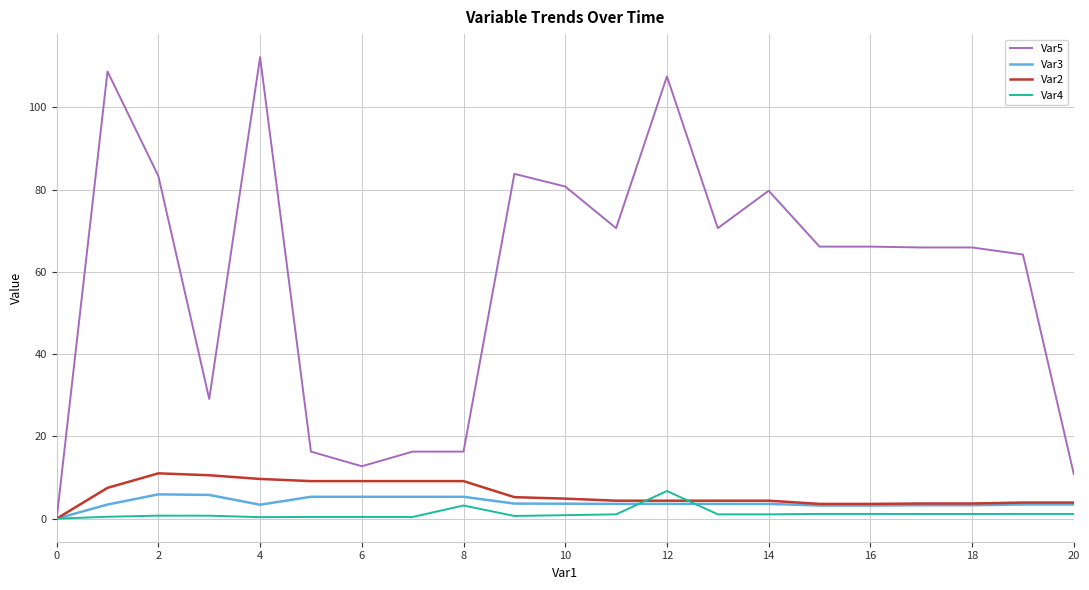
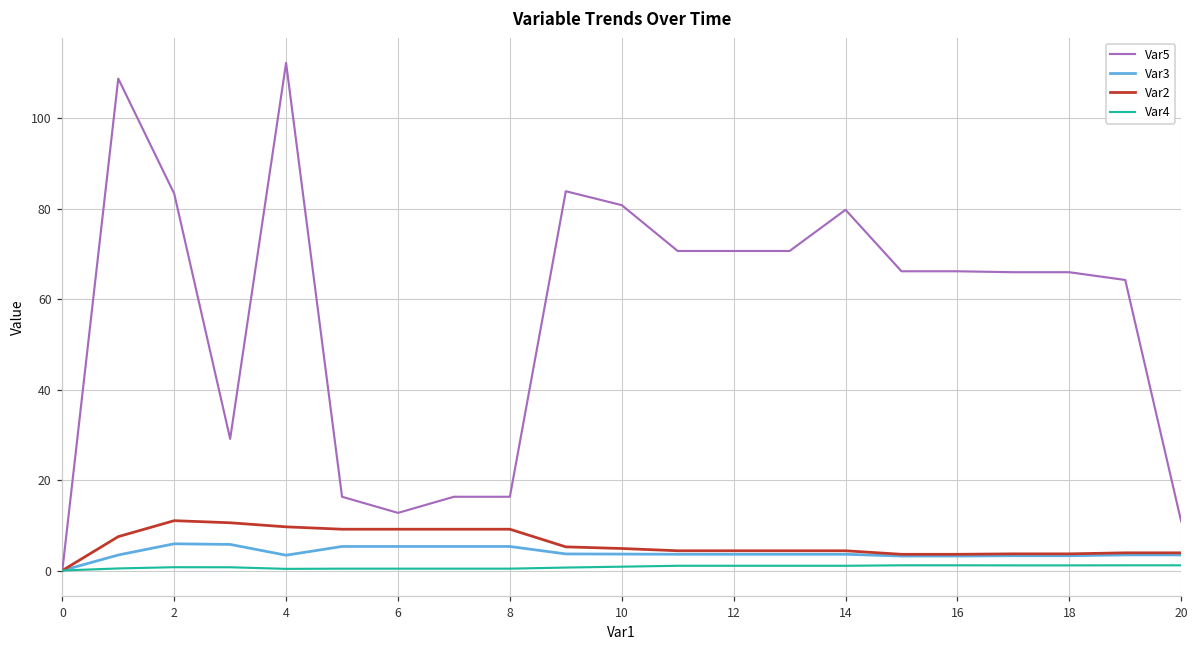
Var4, 8: 3 -> 0
Var5, 12: 108 -> 71
Var4, 12: 7 -> 1
